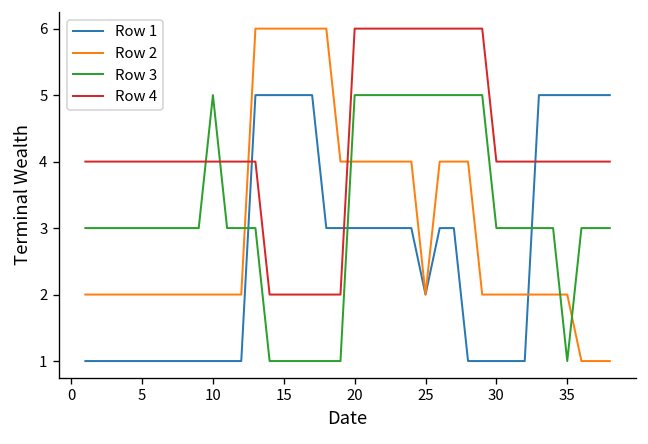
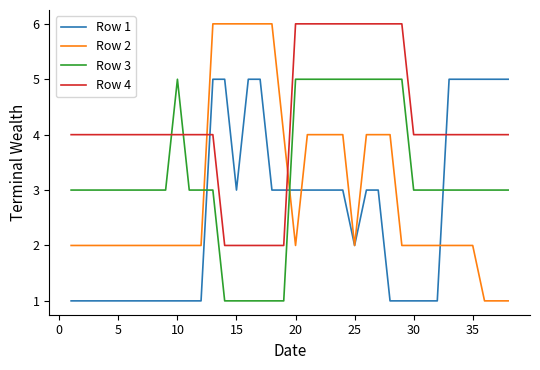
Row 1, 15: 5 -> 3
Row 2, 20: 4 -> 2
Row 3, 35: 1 -> 3
